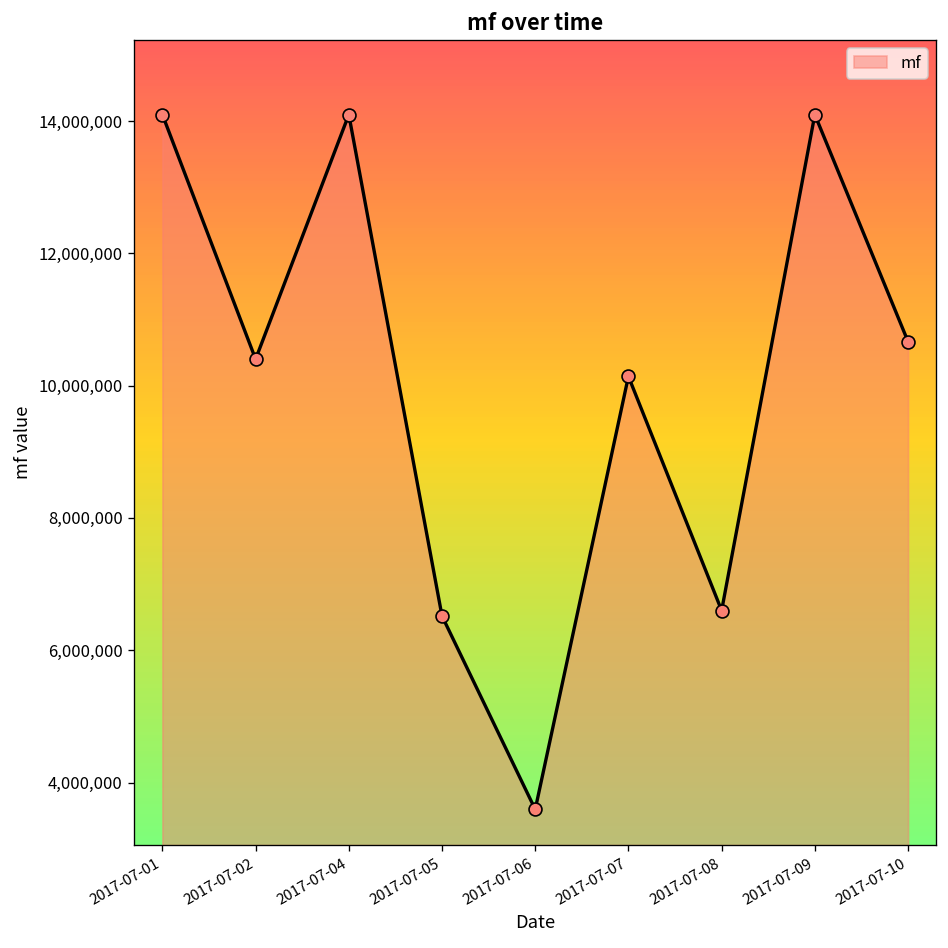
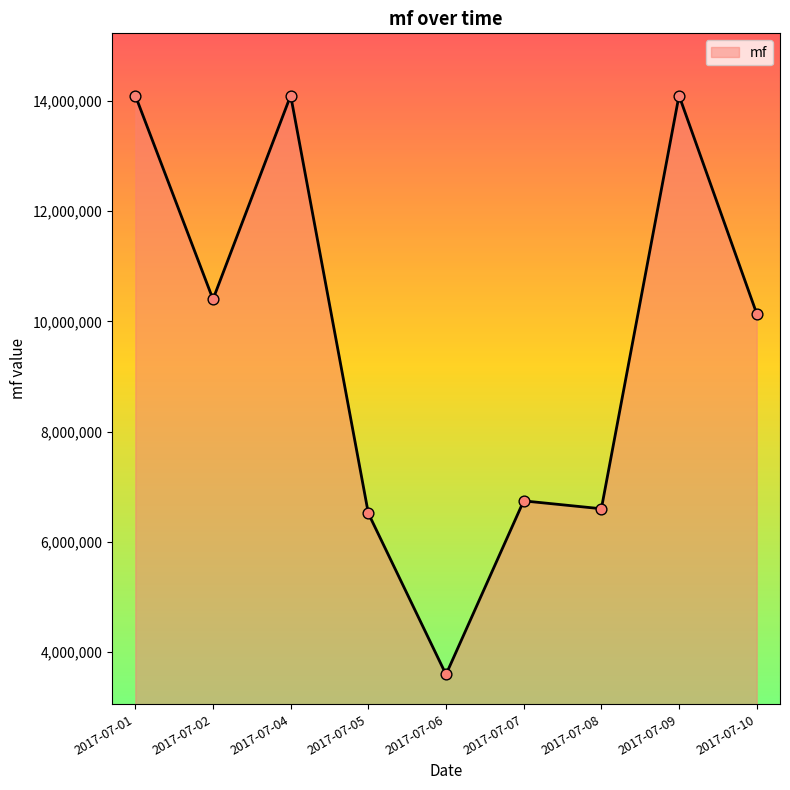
2017-07-07: 10,100,000 -> 6,700,000
2017-07-10: 10,700,000 -> 10,100,000
